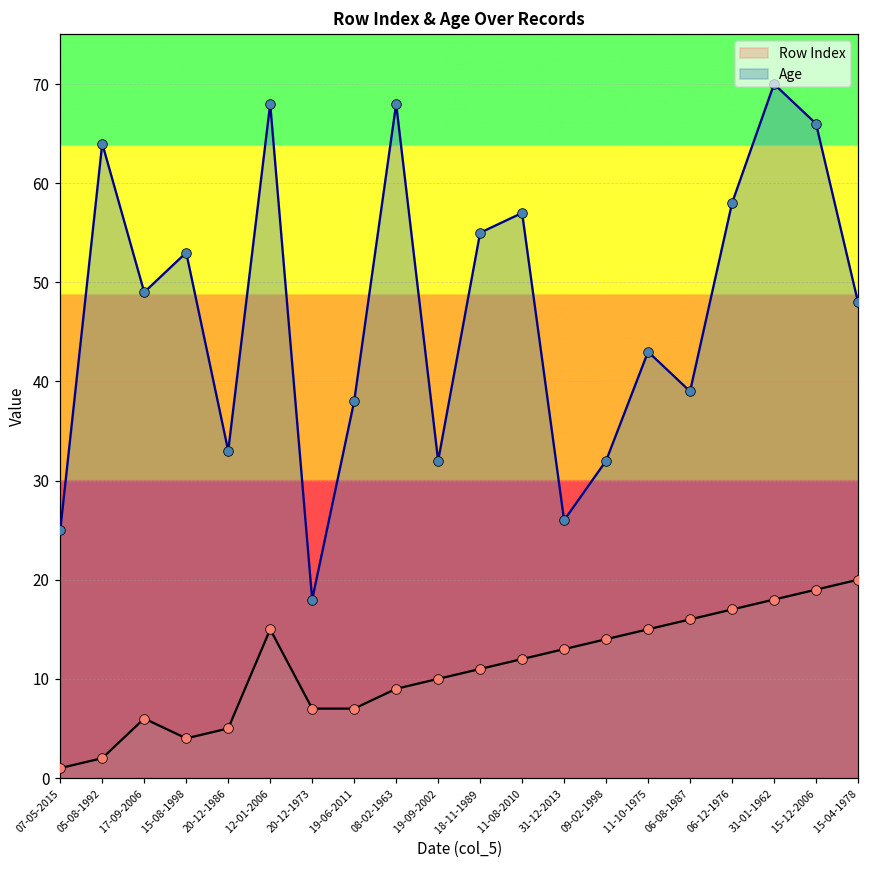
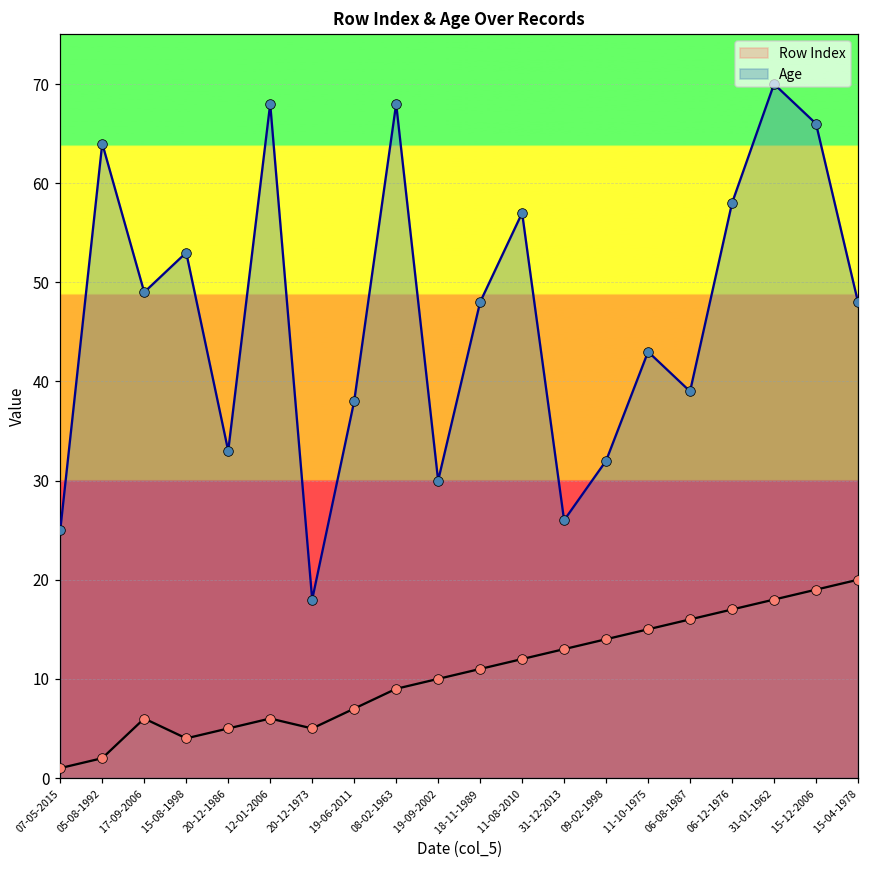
Row Index, 12-01-2006: 15 -> 6
Row Index, 20-12-1973: 7 -> 5
Age, 19-09-2002: 32 -> 30
Age, 18-11-1989: 55 -> 48
